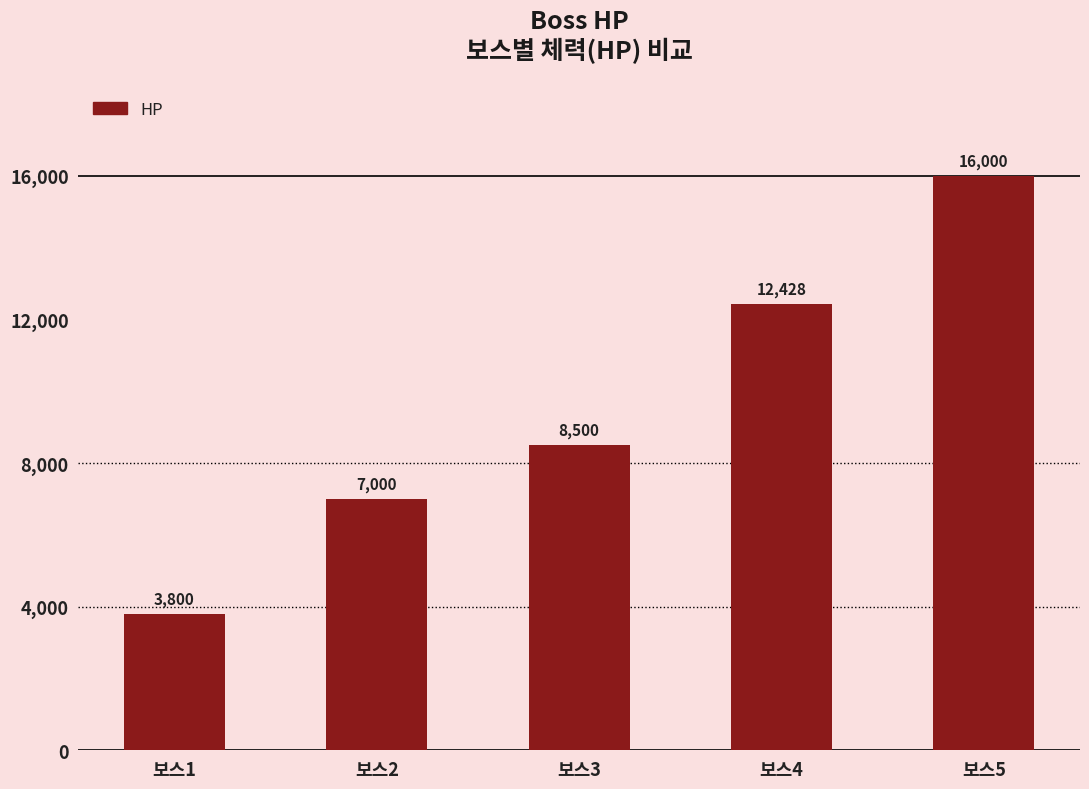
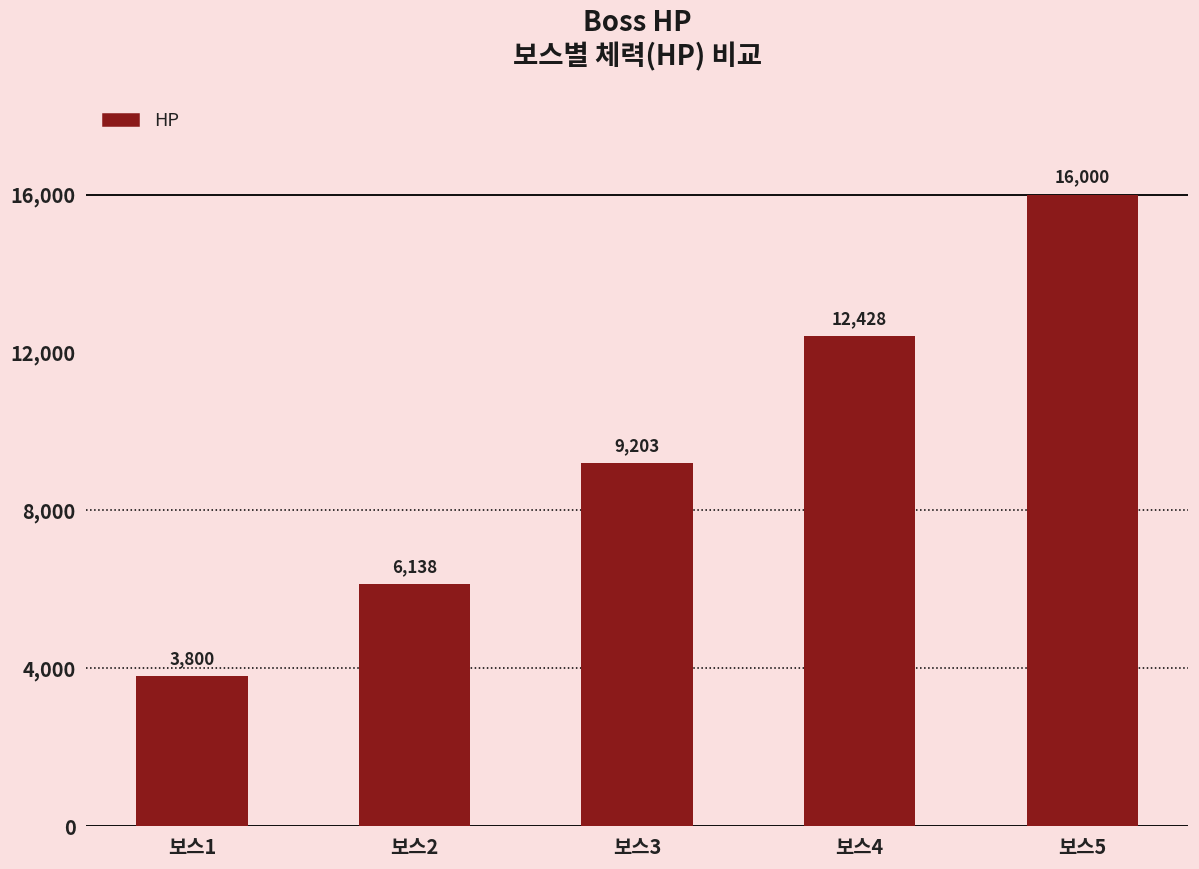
보스2: 7,000 -> 6,138
보스3: 8,500 -> 9,203
